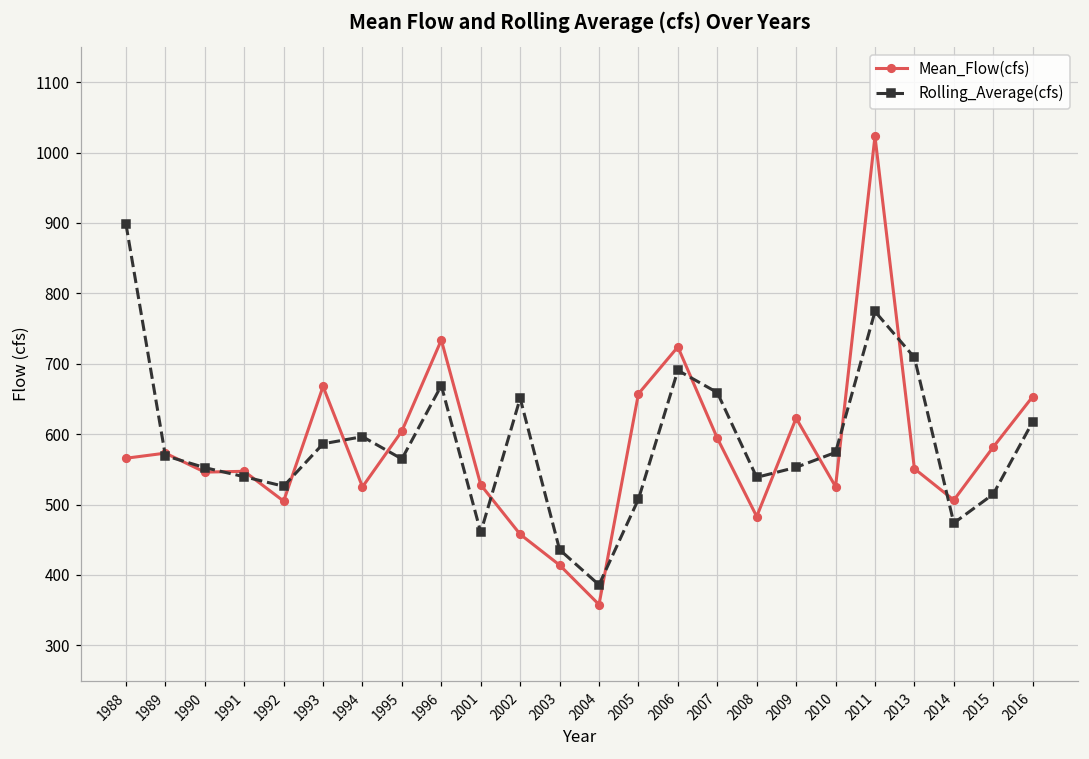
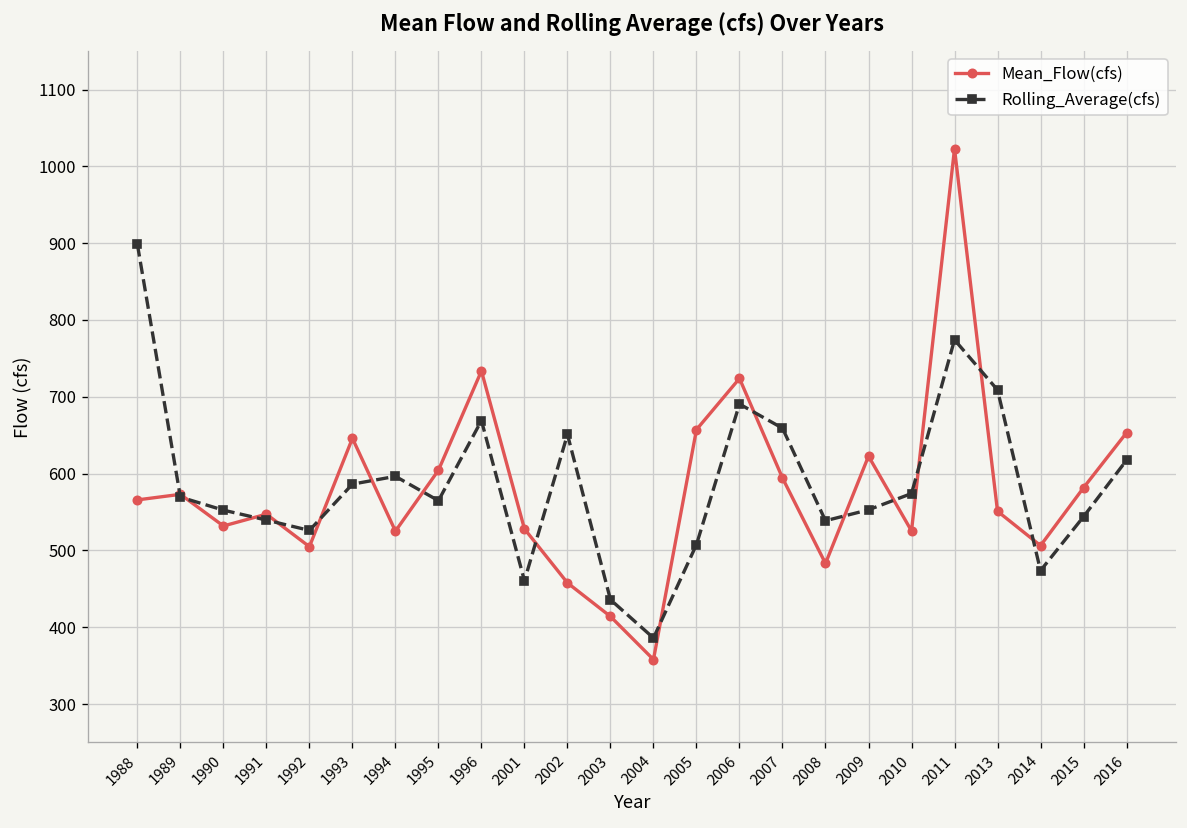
Mean_Flow(cfs), 1990: 550 -> 530
Mean_Flow(cfs), 1993: 670 -> 650
Rolling_Average(cfs), 2015: 510 -> 540
